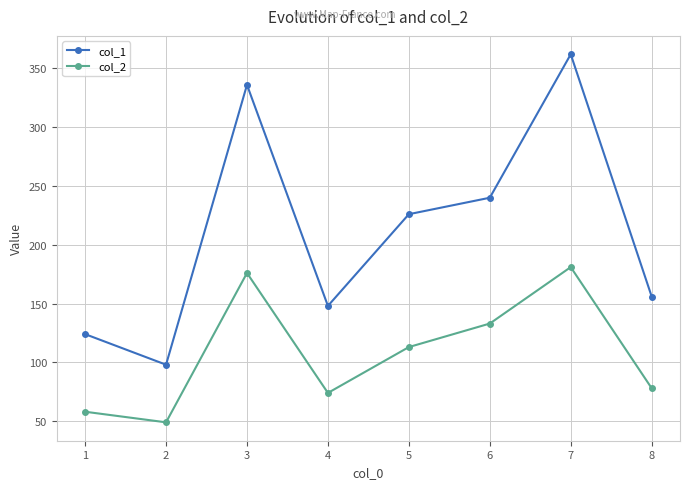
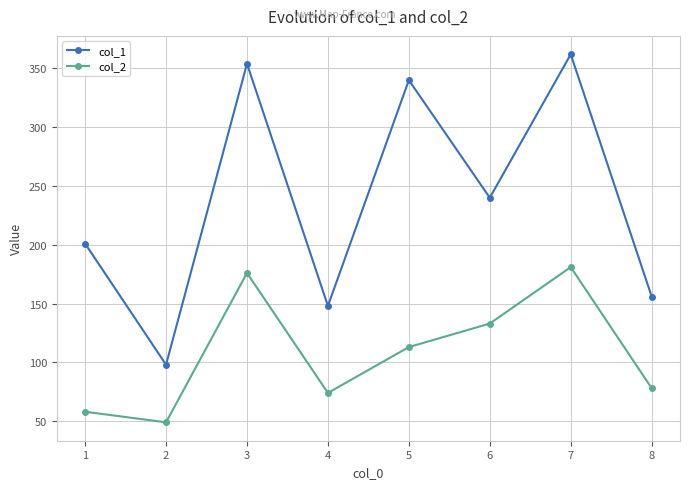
col_1, 1: 124 -> 201
col_1, 3: 336 -> 354
col_1, 5: 226 -> 340
